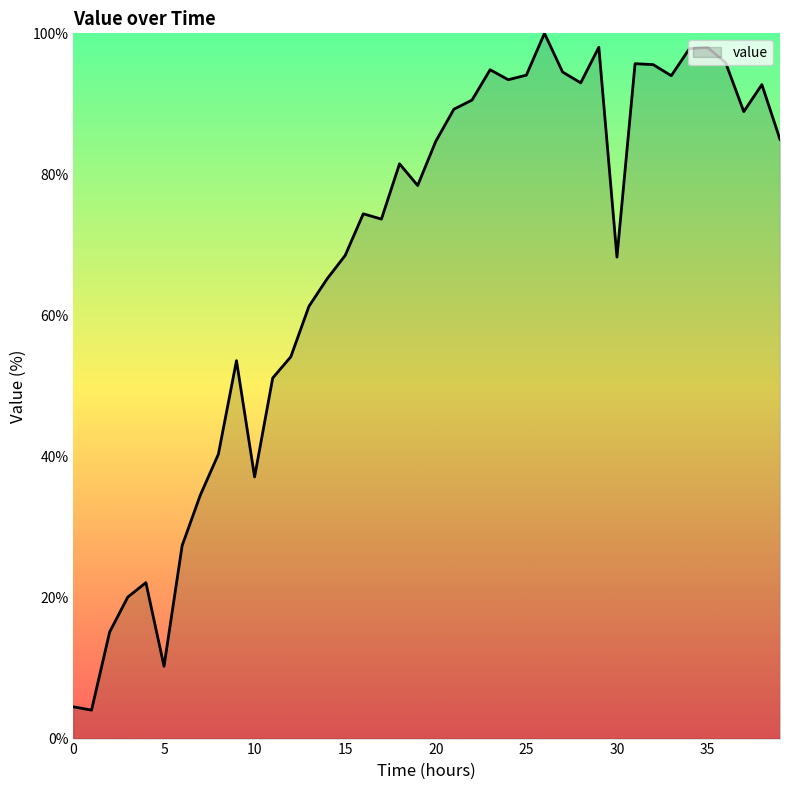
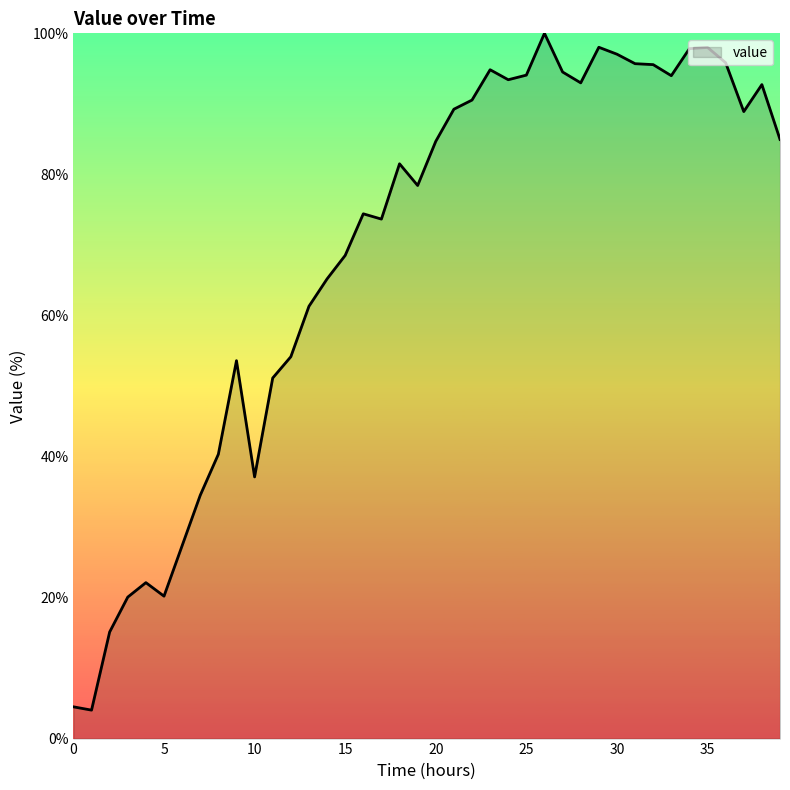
5: 10% -> 20%
30: 68% -> 97%
